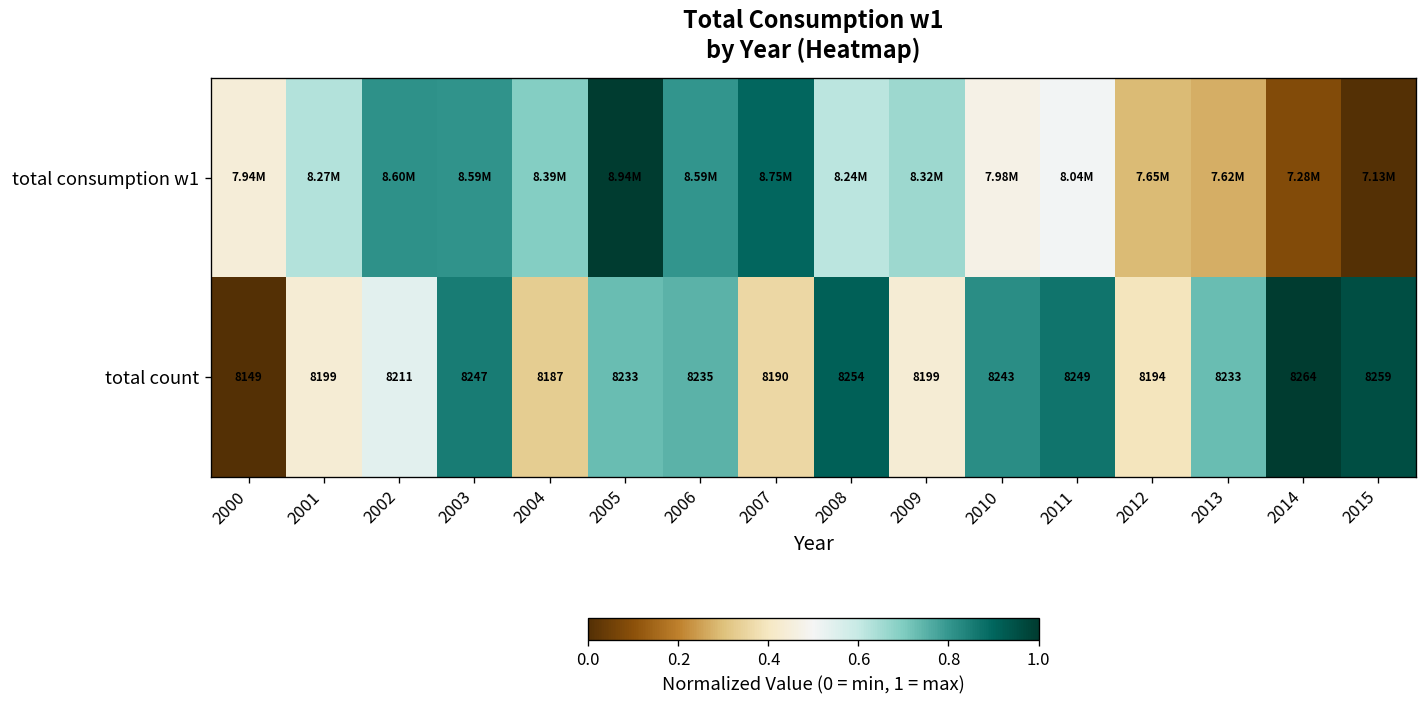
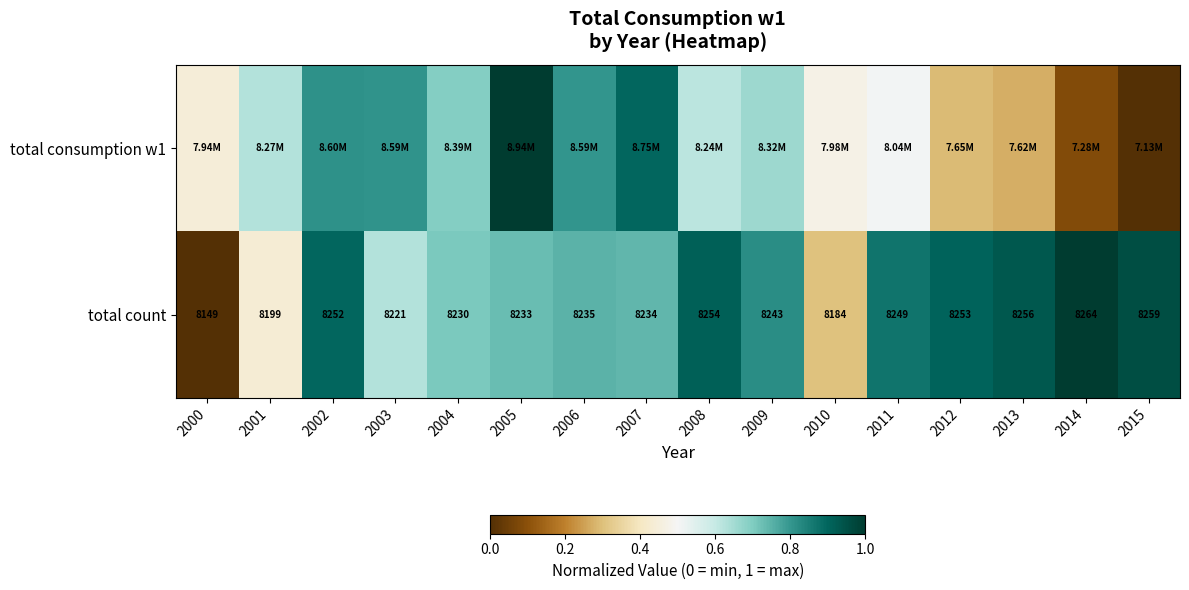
total count, 2002: 8211 -> 8252
total count, 2003: 8247 -> 8221
total count, 2004: 8187 -> 8230
total count, 2007: 8190 -> 8234
total count, 2009: 8199 -> 8243
total count, 2010: 8243 -> 8184
total count, 2012: 8194 -> 8253
total count, 2013: 8233 -> 8256
